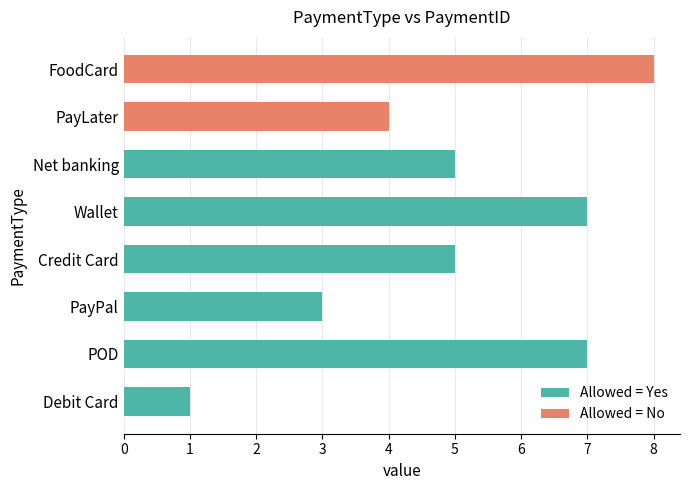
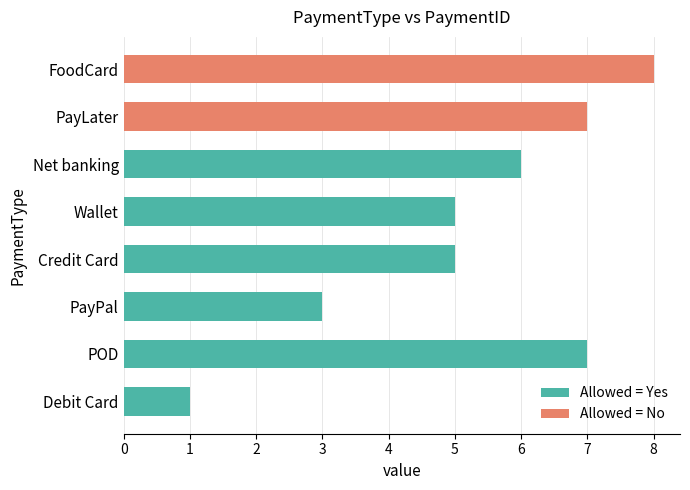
PayLater: 4 -> 7
Net banking: 5 -> 6
Wallet: 7 -> 5
